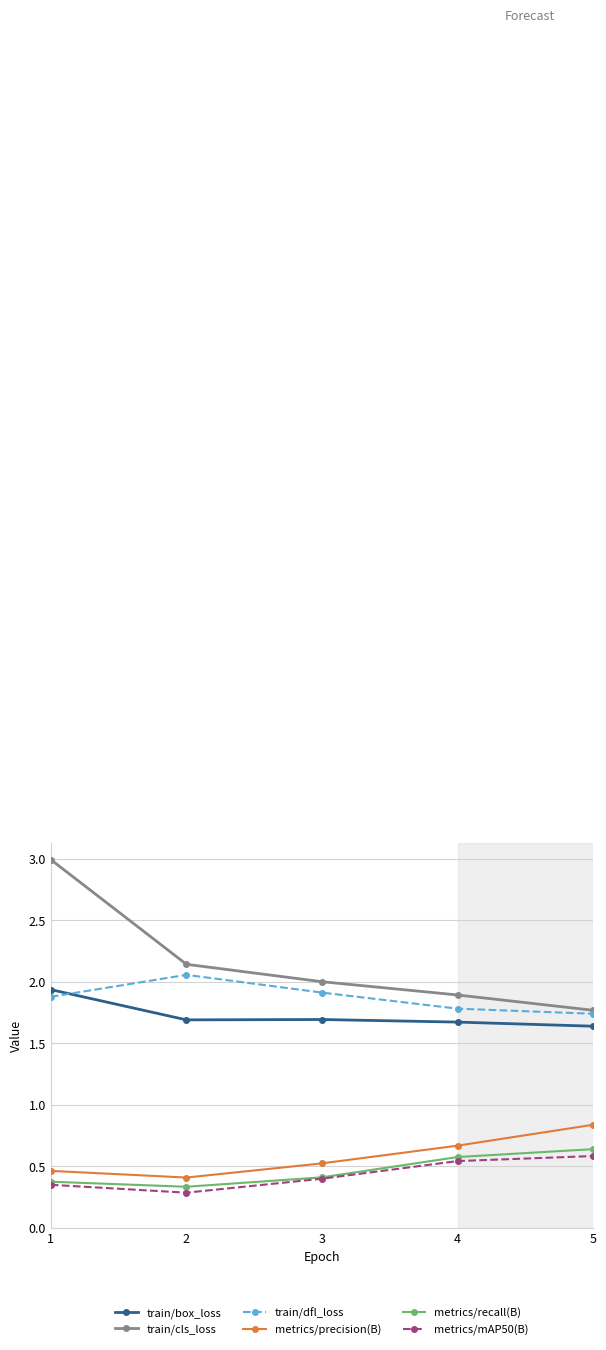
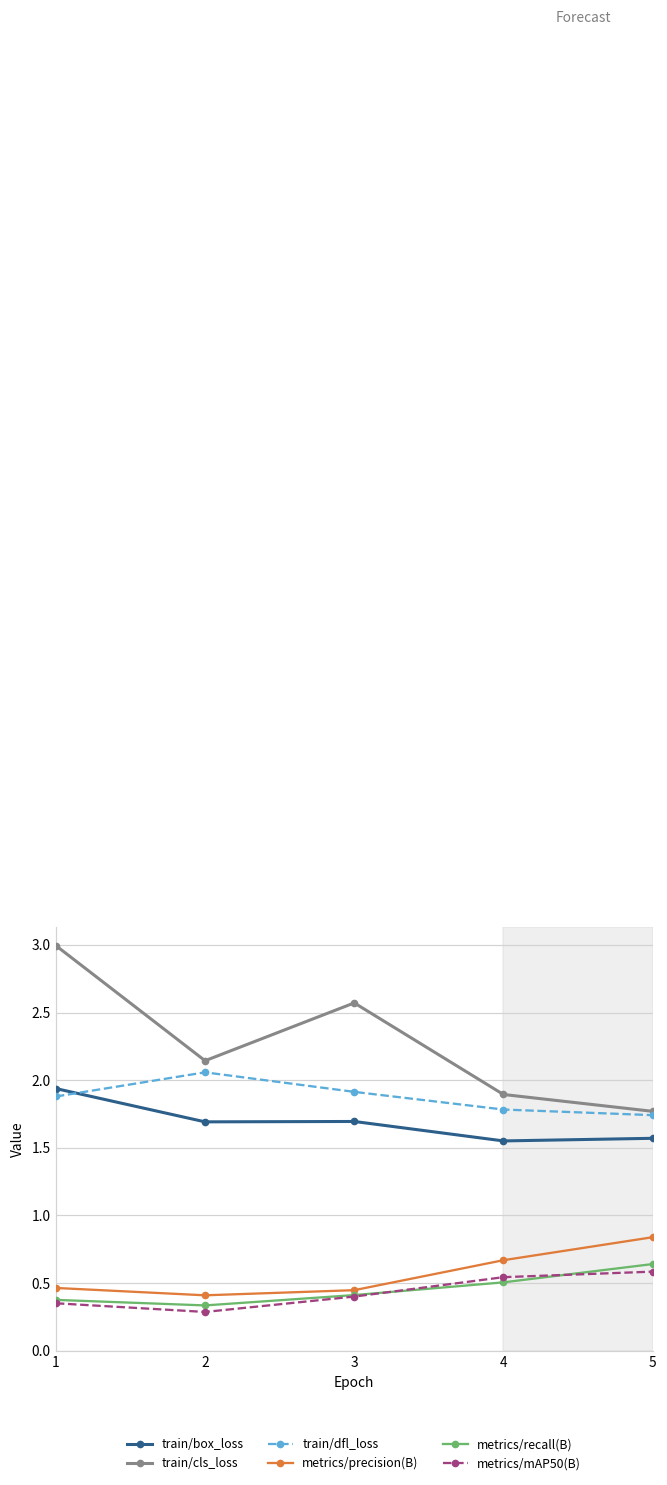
train/cls_loss, 3: 2.00 -> 2.57
metrics/precision(B), 3: 0.53 -> 0.45
train/box_loss, 4: 1.67 -> 1.55
metrics/recall(B), 4: 0.58 -> 0.51
train/box_loss, 5: 1.64 -> 1.57
